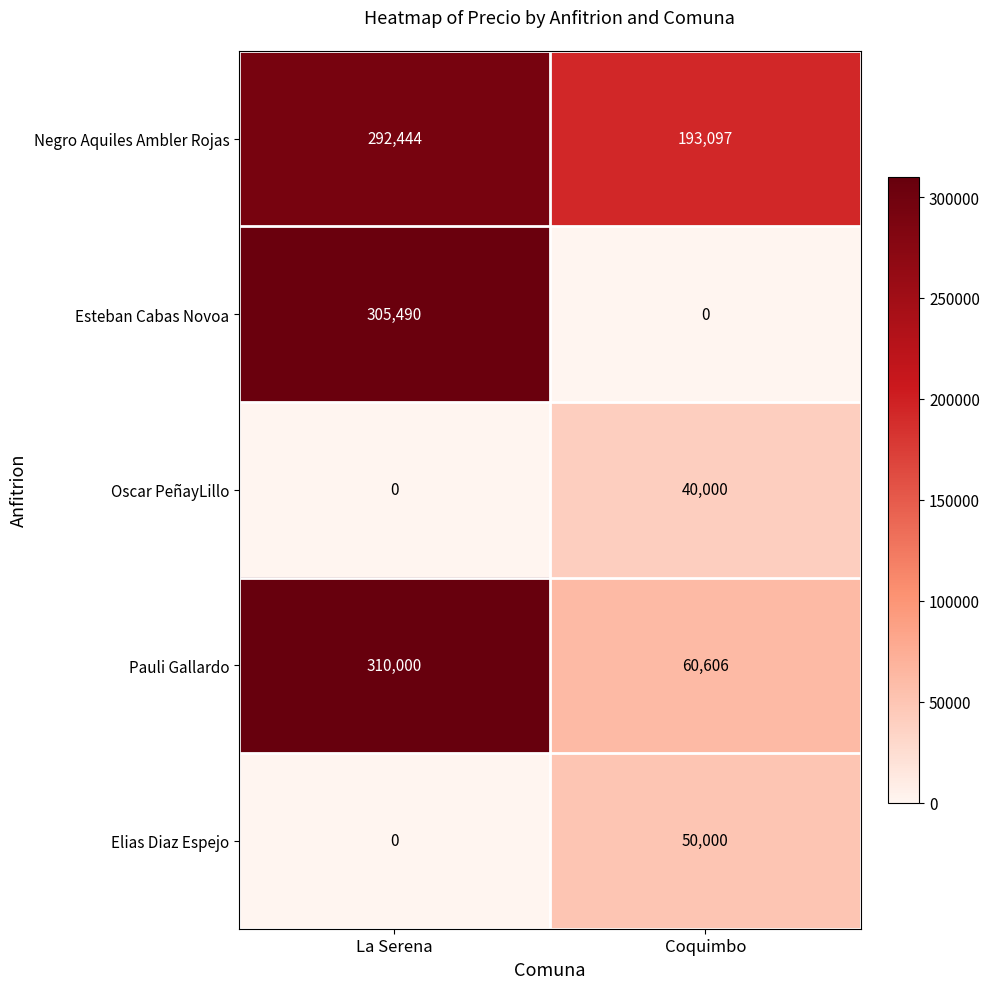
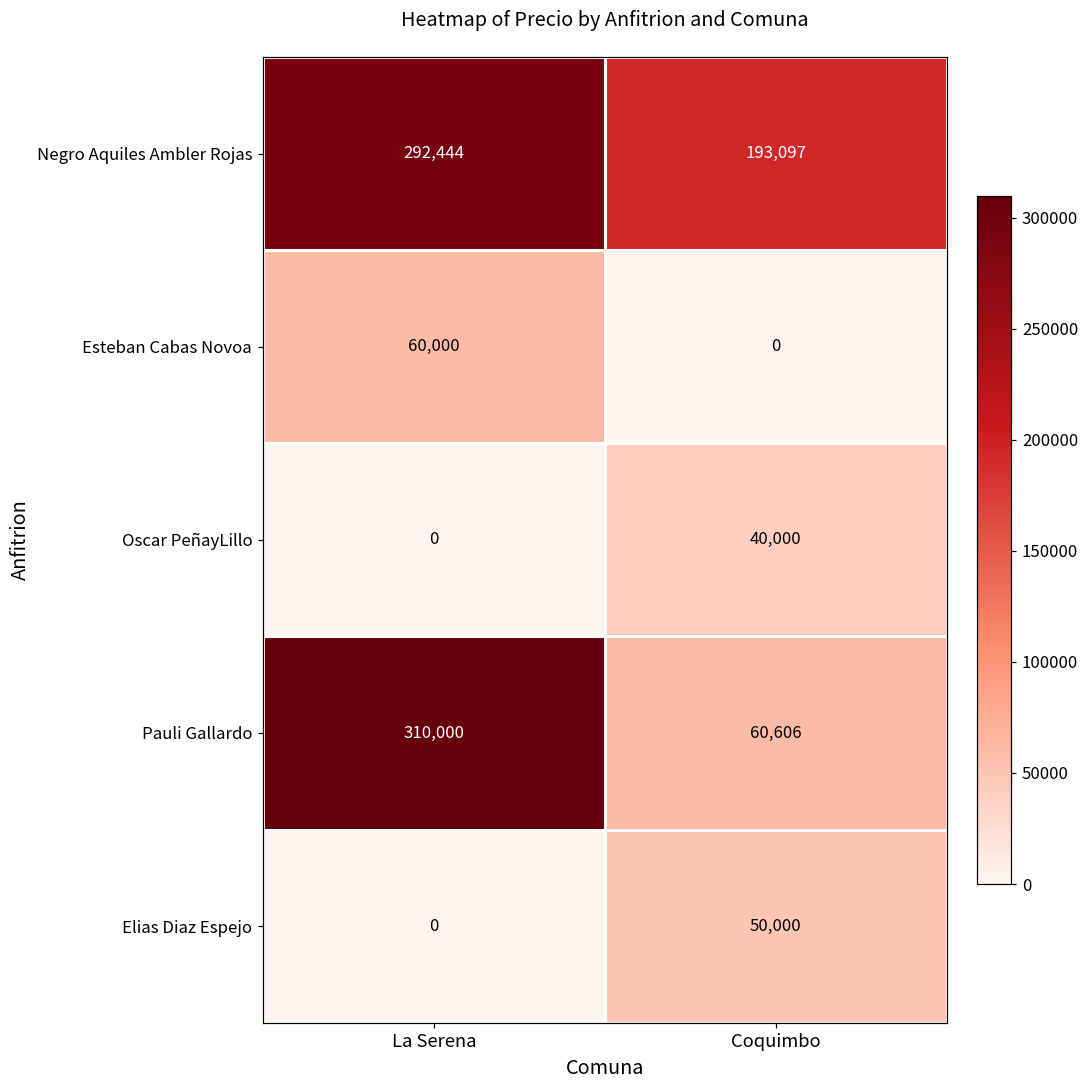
Esteban Cabas Novoa, La Serena: 305,490 -> 60,000
